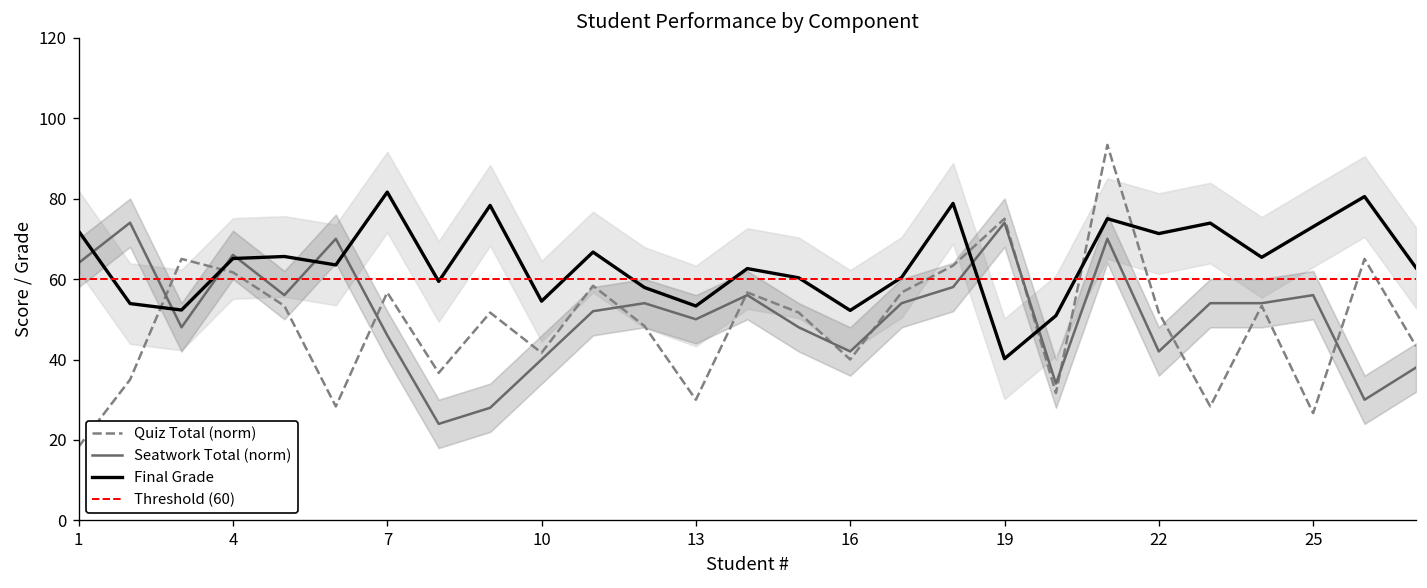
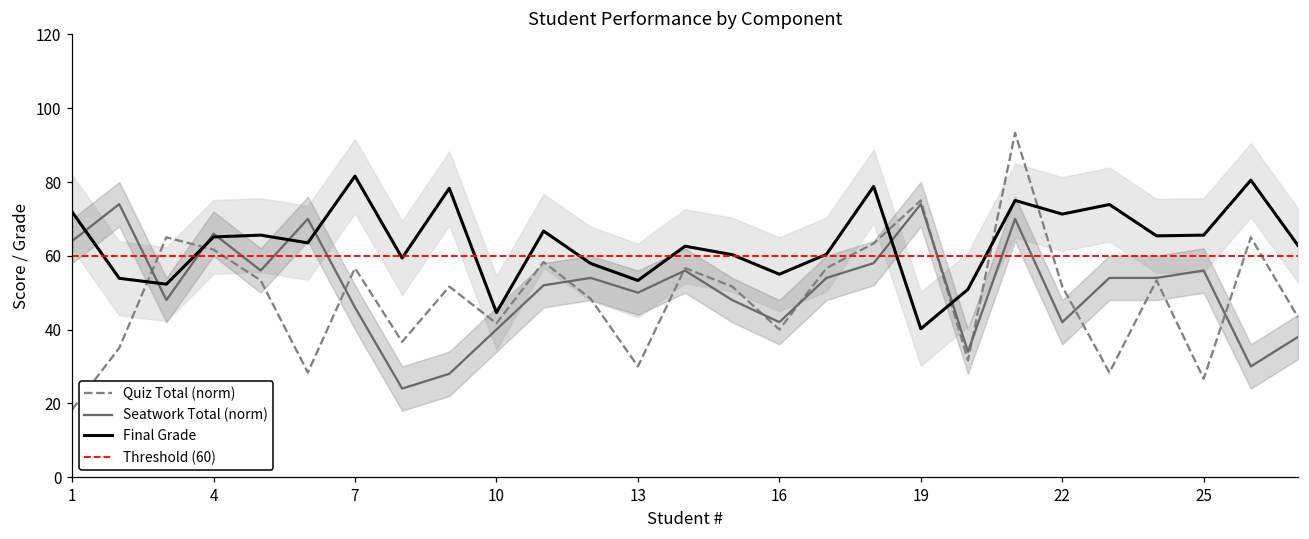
Final Grade, 10: 55 -> 45
Final Grade, 16: 52 -> 55
Final Grade, 25: 73 -> 66
